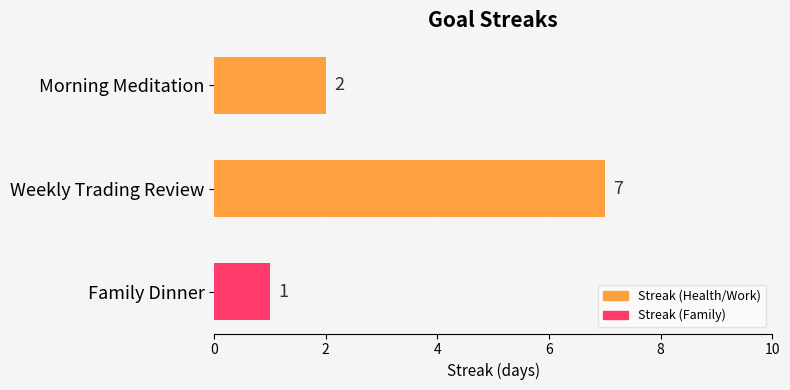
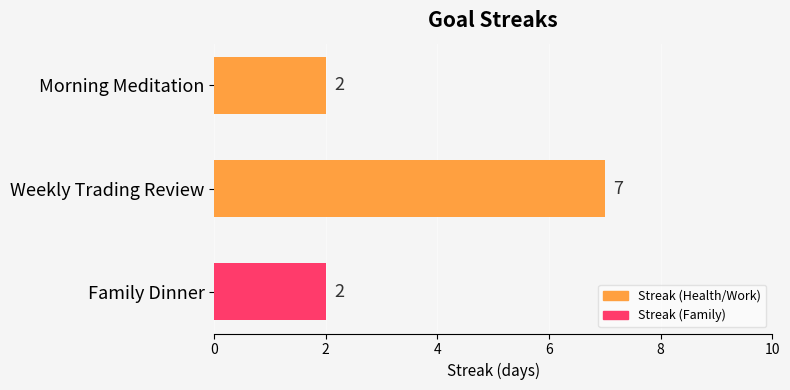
Family Dinner: 1 -> 2
